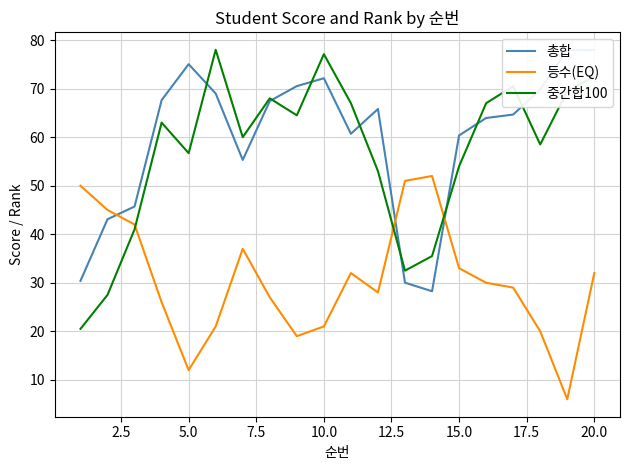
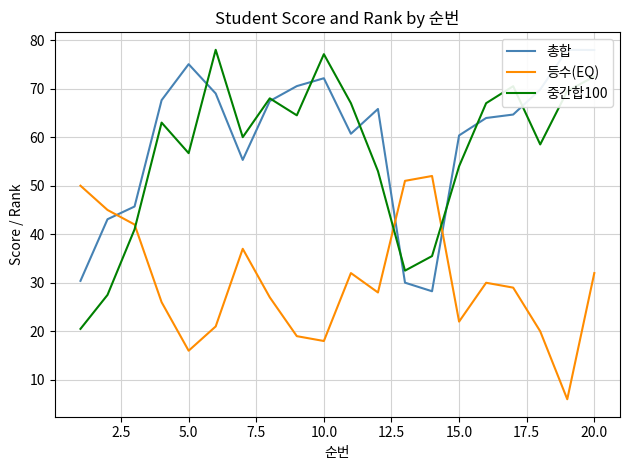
등수(EQ), 5.0: 12 -> 16
등수(EQ), 10.0: 21 -> 18
등수(EQ), 15.0: 33 -> 22
